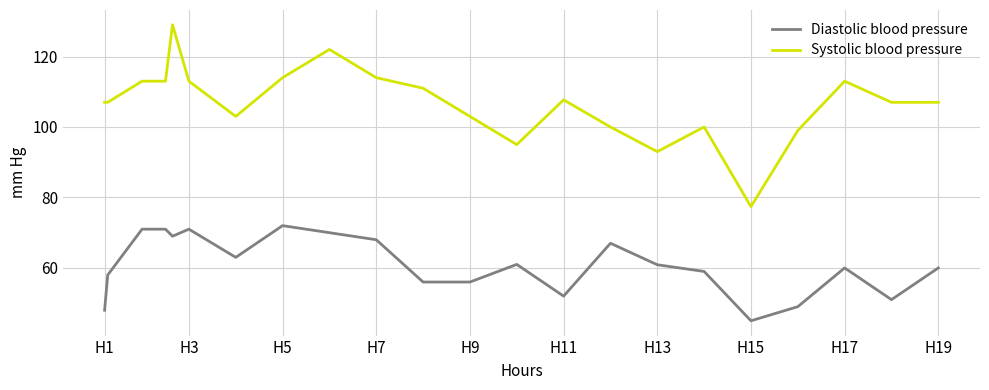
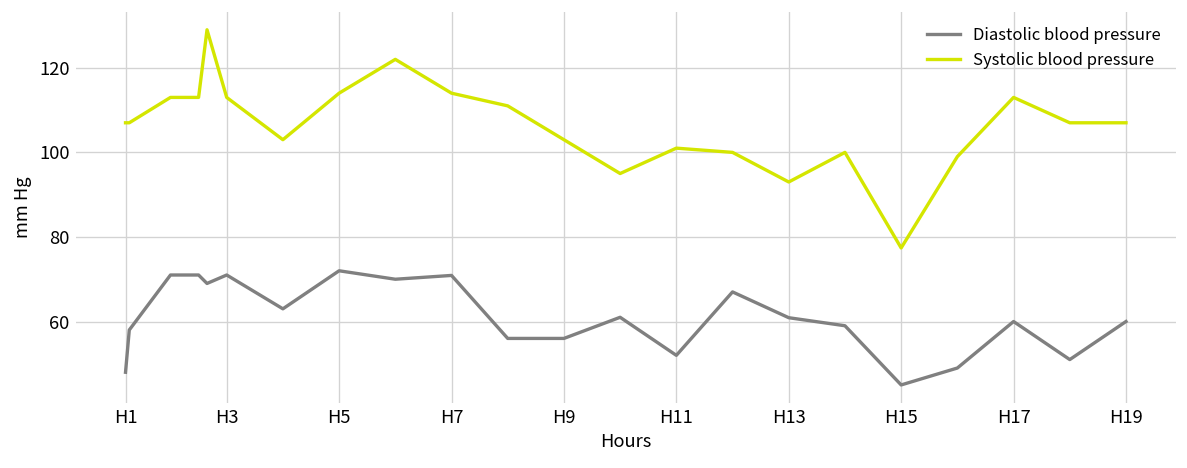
Diastolic blood pressure, H7: 68 -> 71
Systolic blood pressure, H11: 108 -> 101
